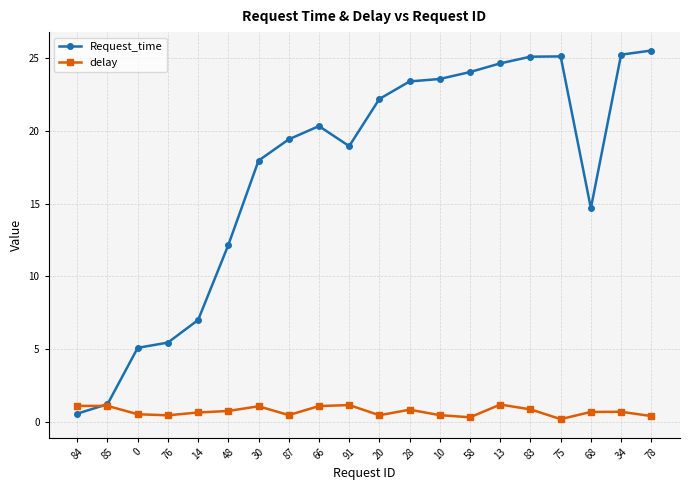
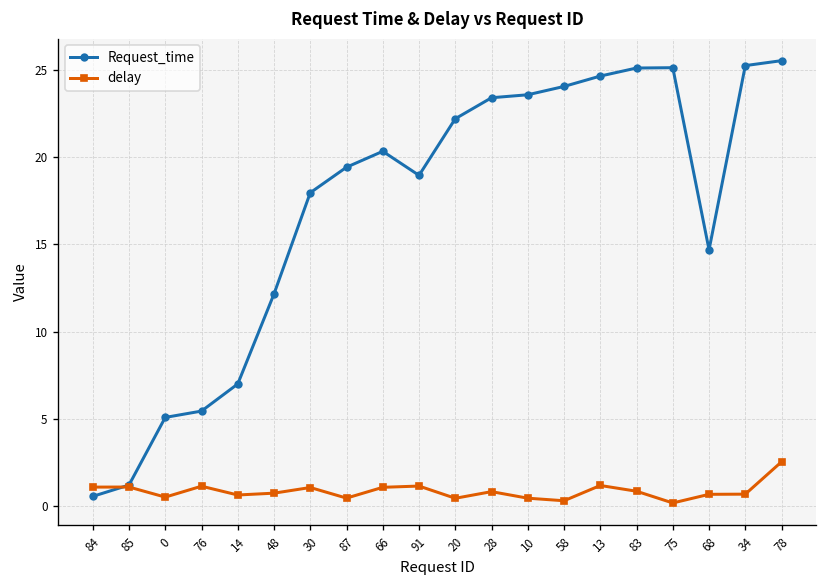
delay, 76: 0.4 -> 1.1
delay, 78: 0.4 -> 2.5
